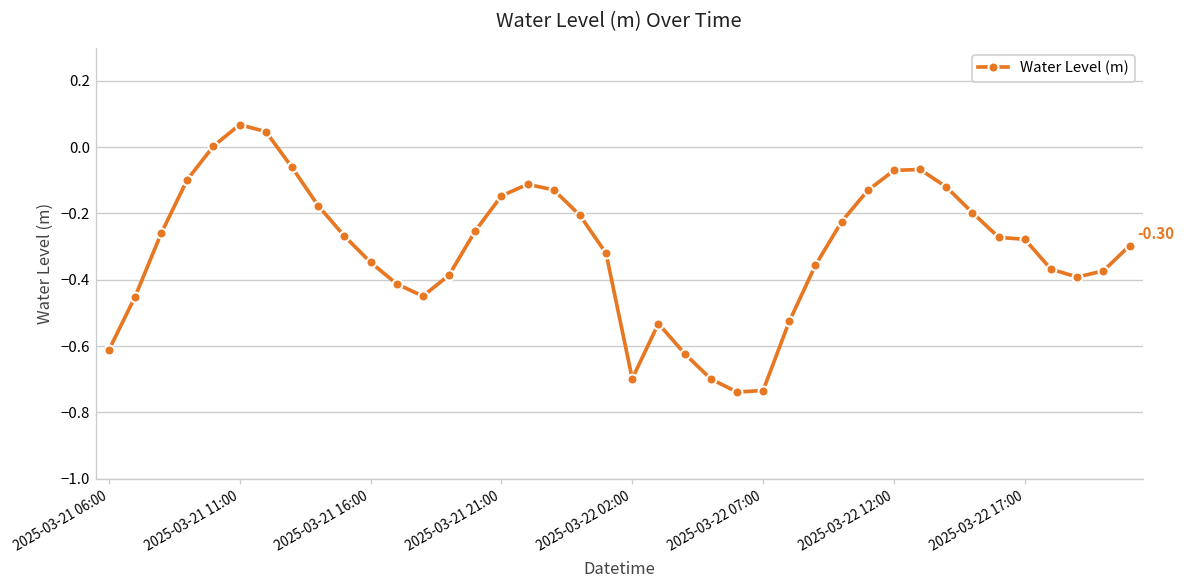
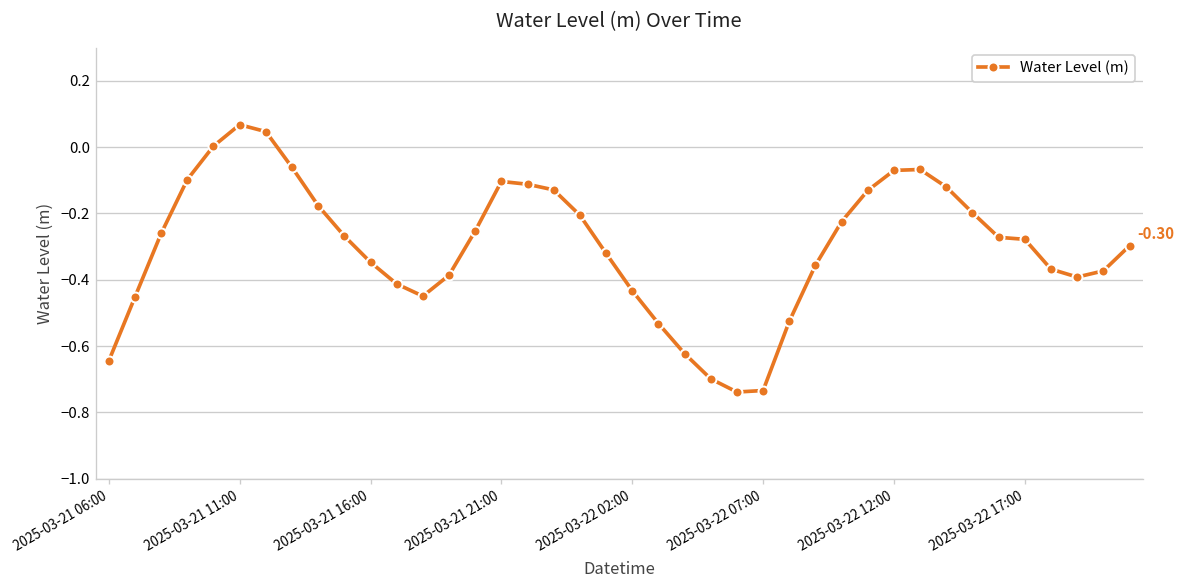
2025-03-21 06:00: -0.61 -> -0.64
2025-03-21 21:00: -0.15 -> -0.10
2025-03-22 02:00: -0.70 -> -0.43
